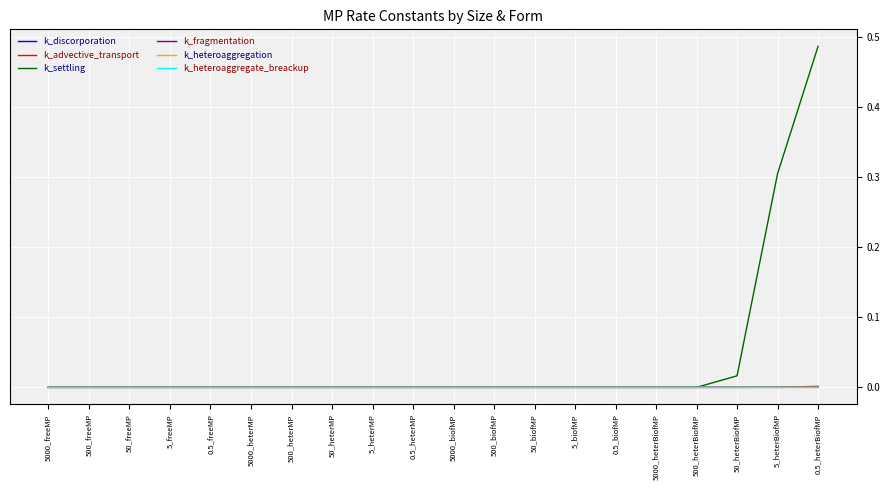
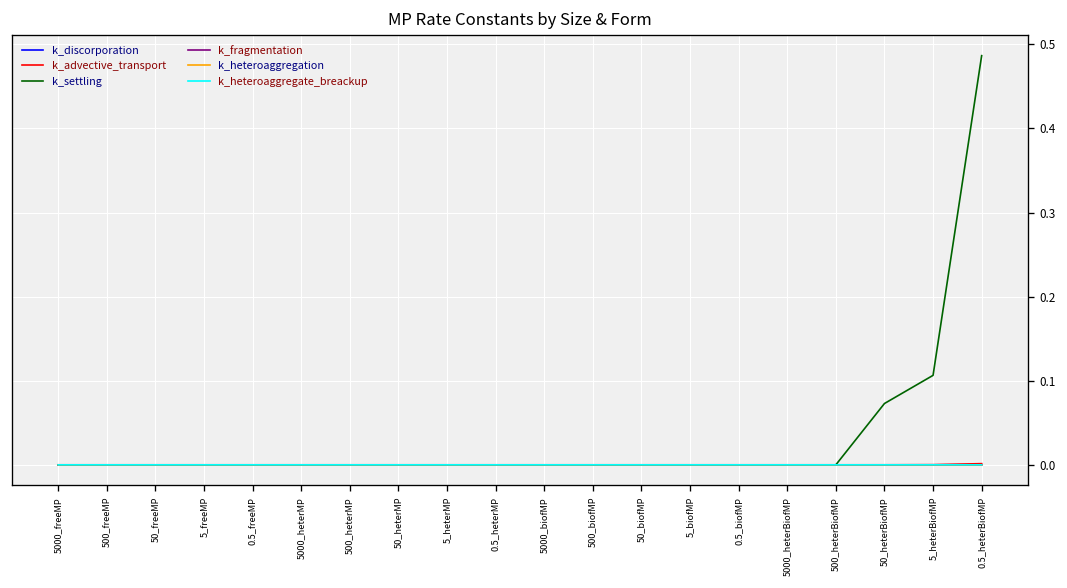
k_settling, 50_heterBiofMP: 0.02 -> 0.07
k_settling, 5_heterBiofMP: 0.30 -> 0.11
